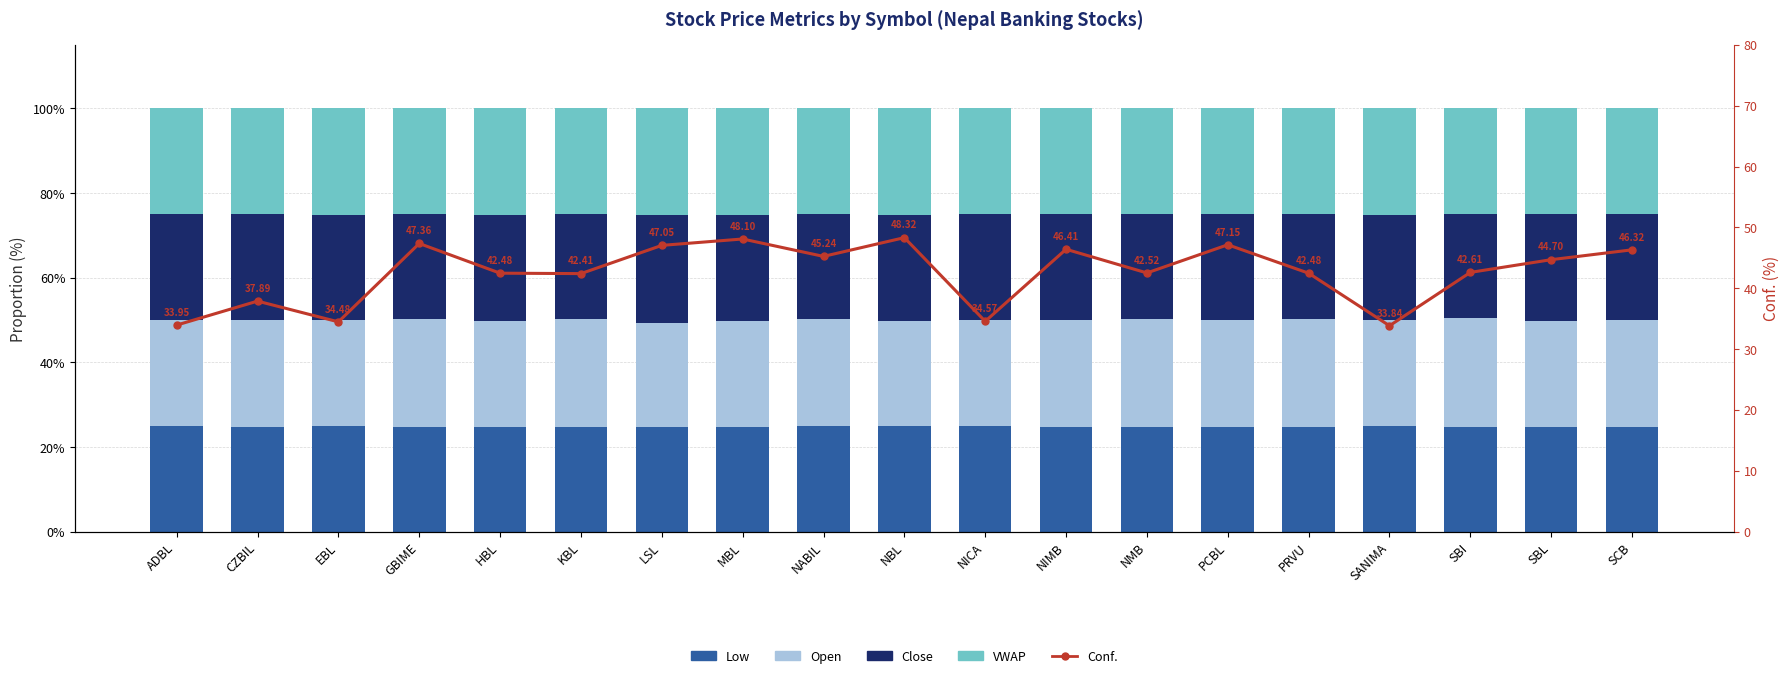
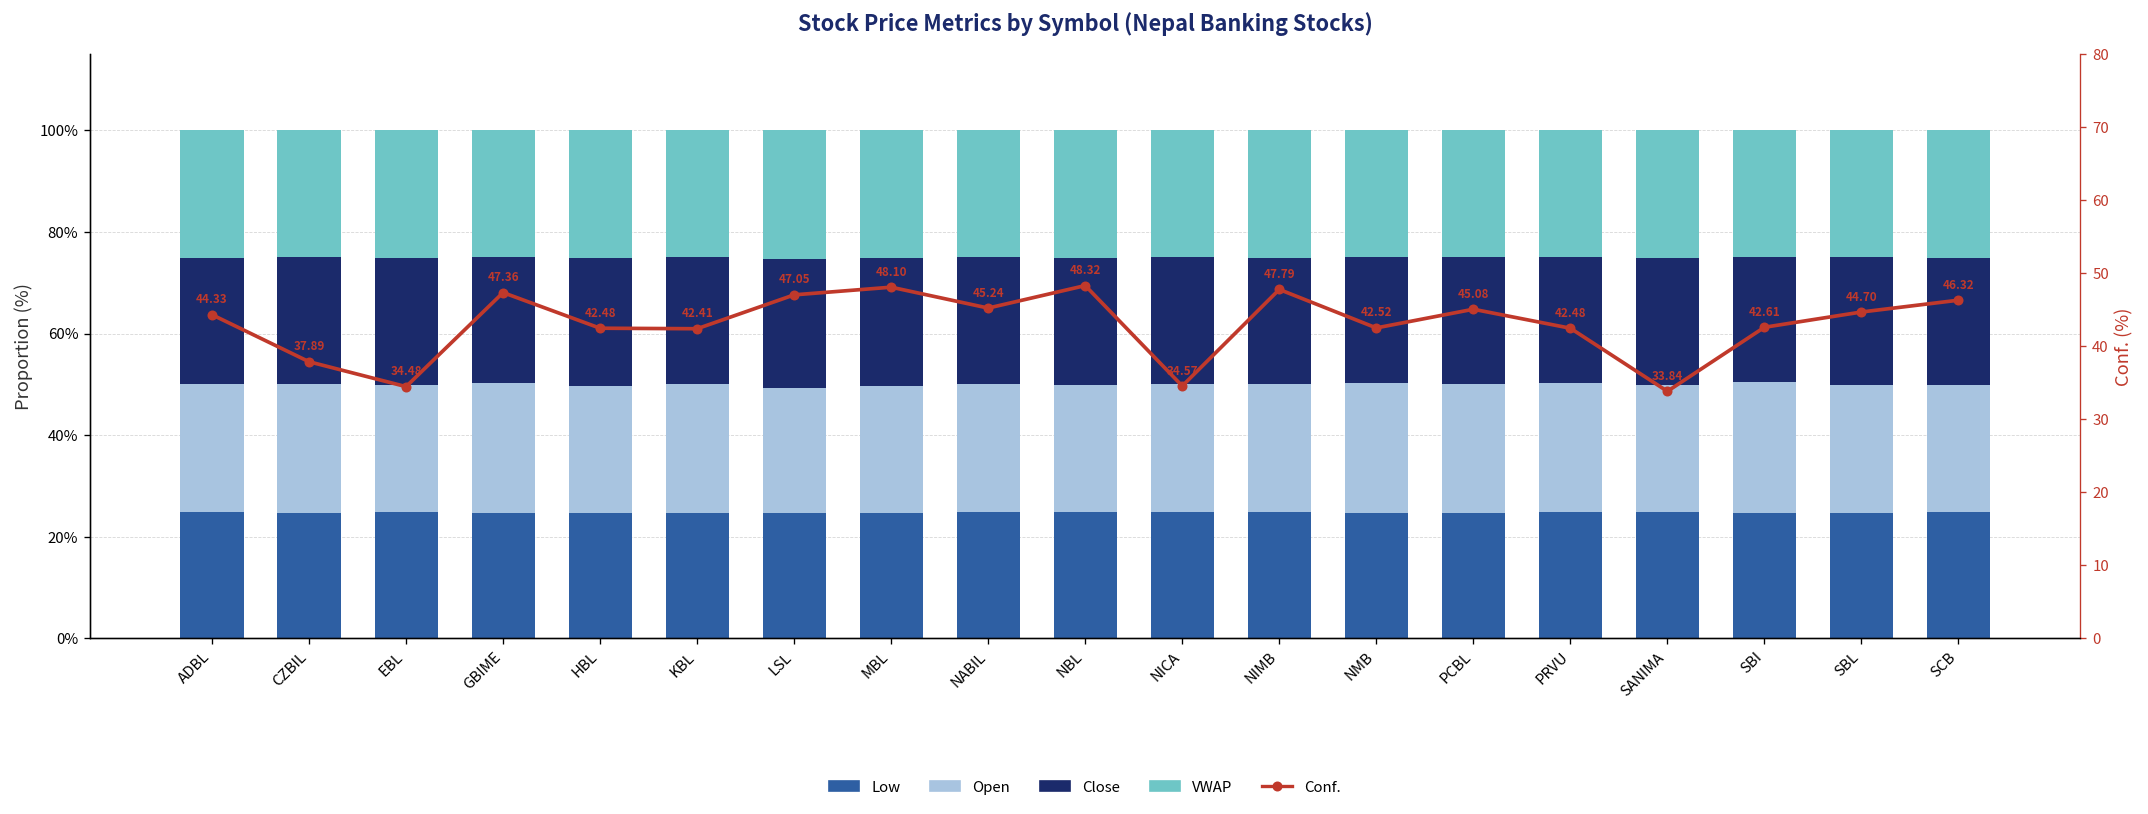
Conf., ADBL: 33.95 -> 44.33
Conf., NIMB: 46.41 -> 47.79
Conf., PCBL: 47.15 -> 45.08
